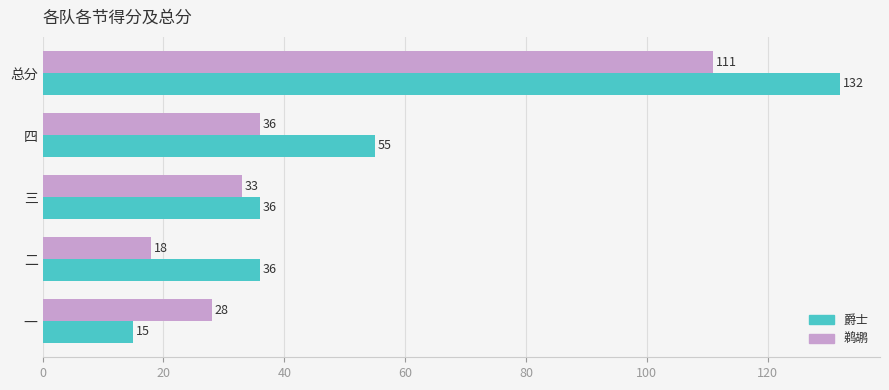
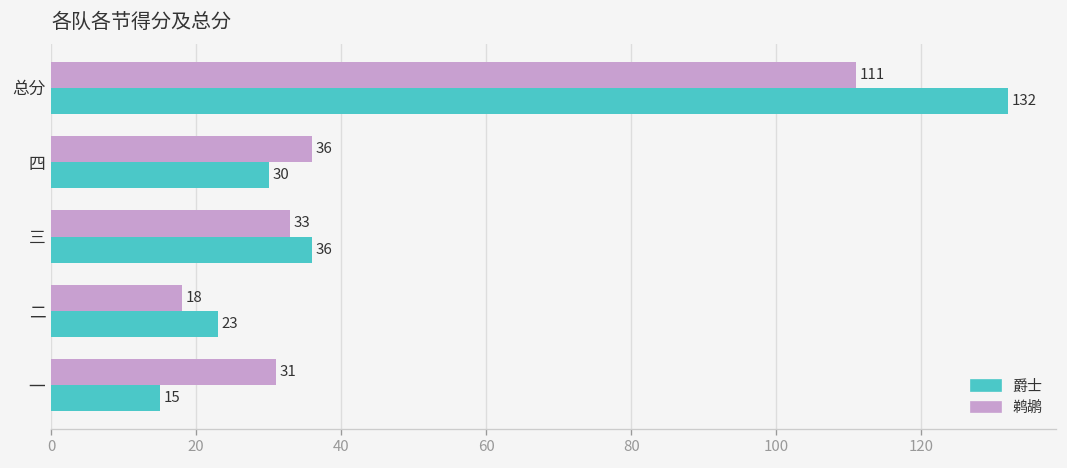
爵士, 四: 55 -> 30
爵士, 二: 36 -> 23
鹈鹕, 一: 28 -> 31
